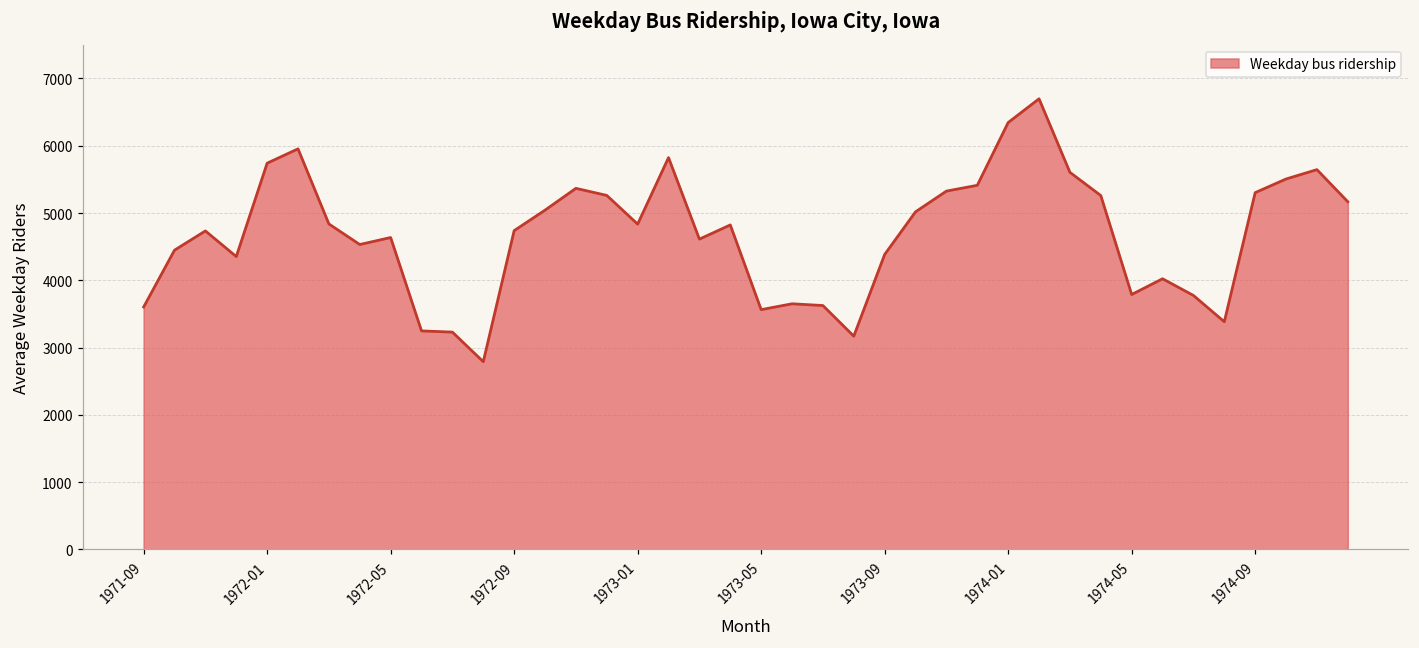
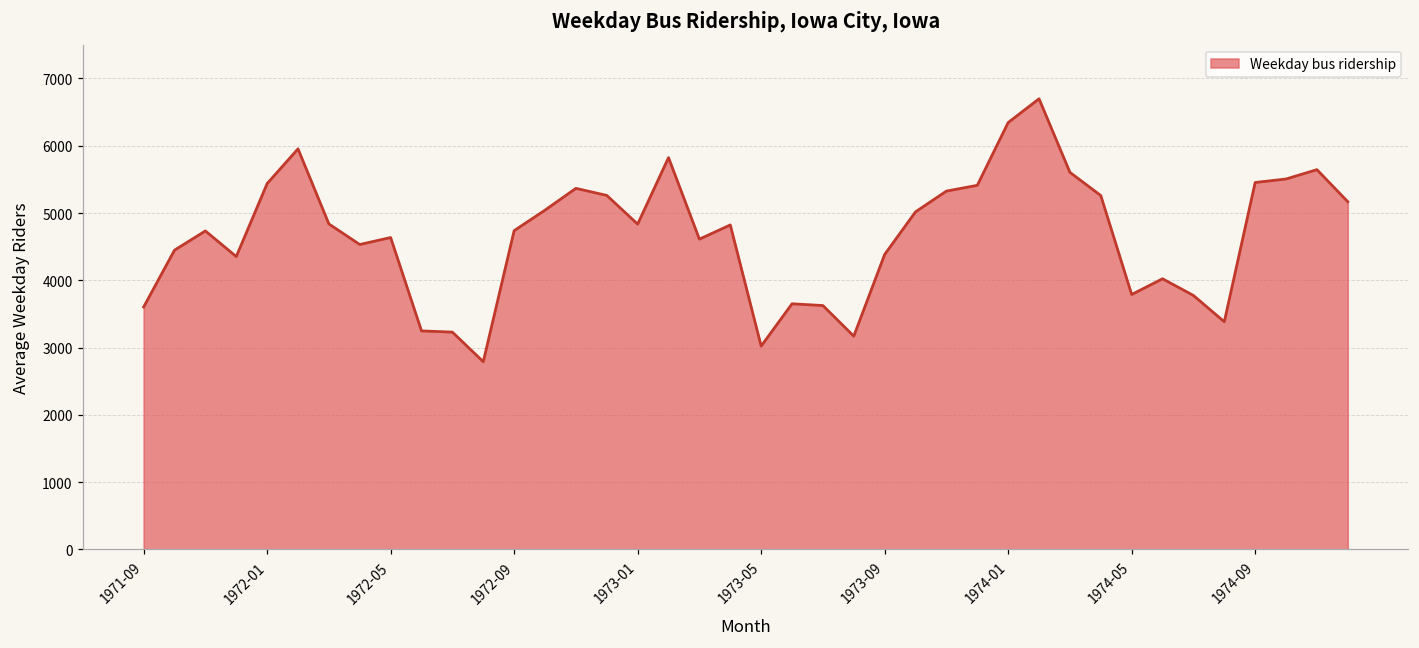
1972-01: 5700 -> 5400
1973-05: 3600 -> 3000
1974-09: 5300 -> 5500
